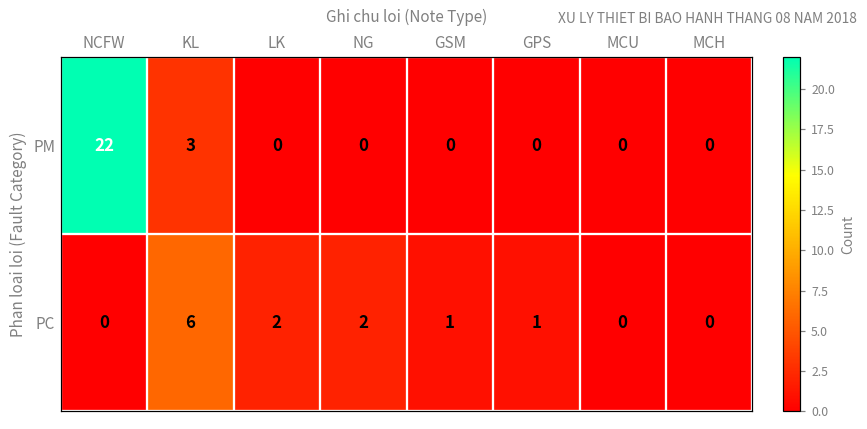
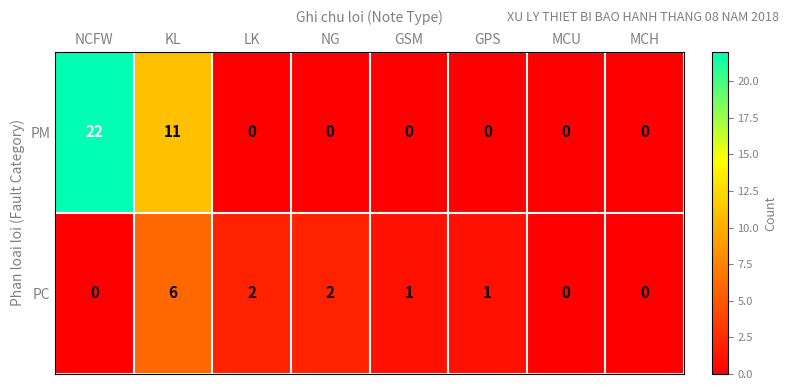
PM, KL: 3 -> 11
